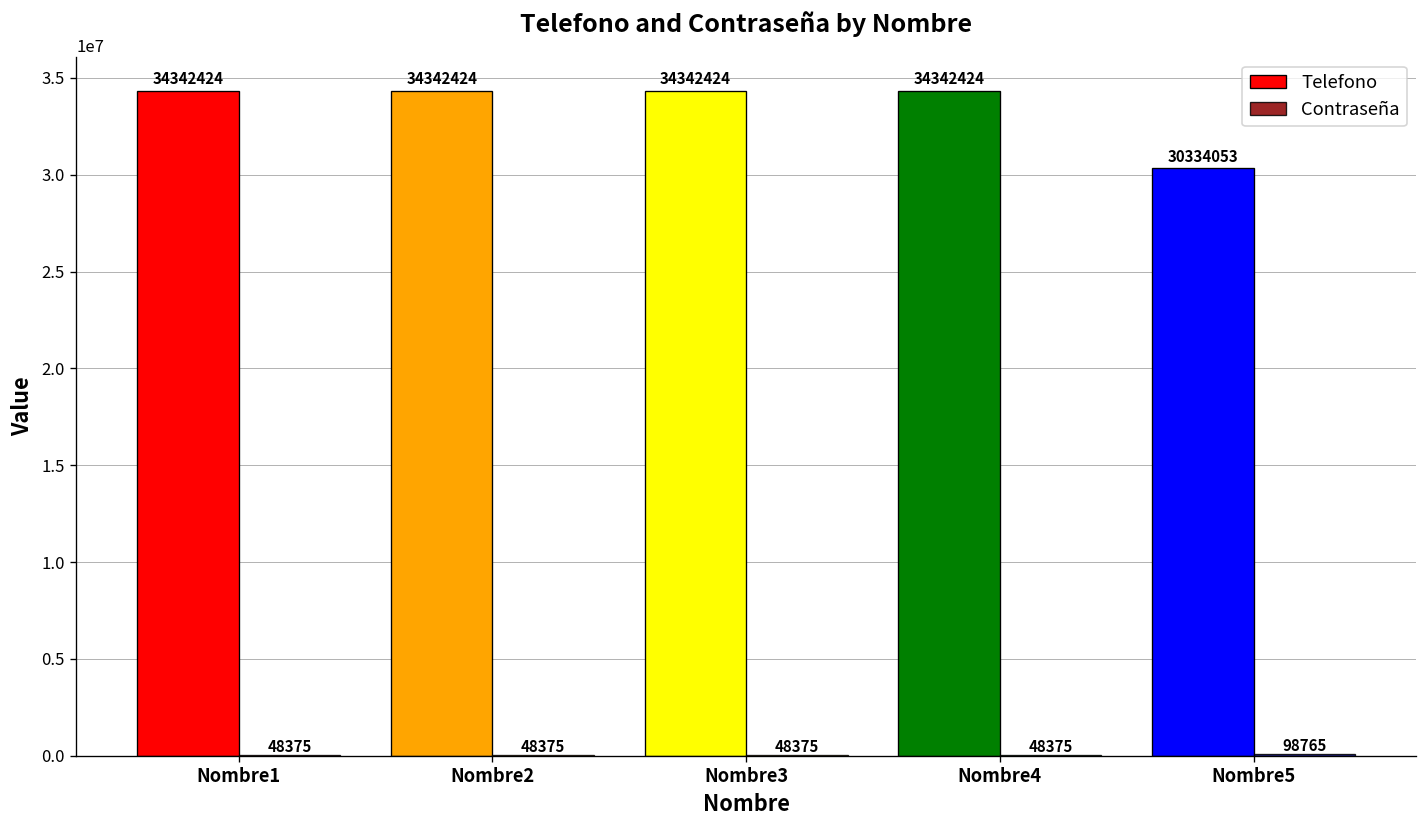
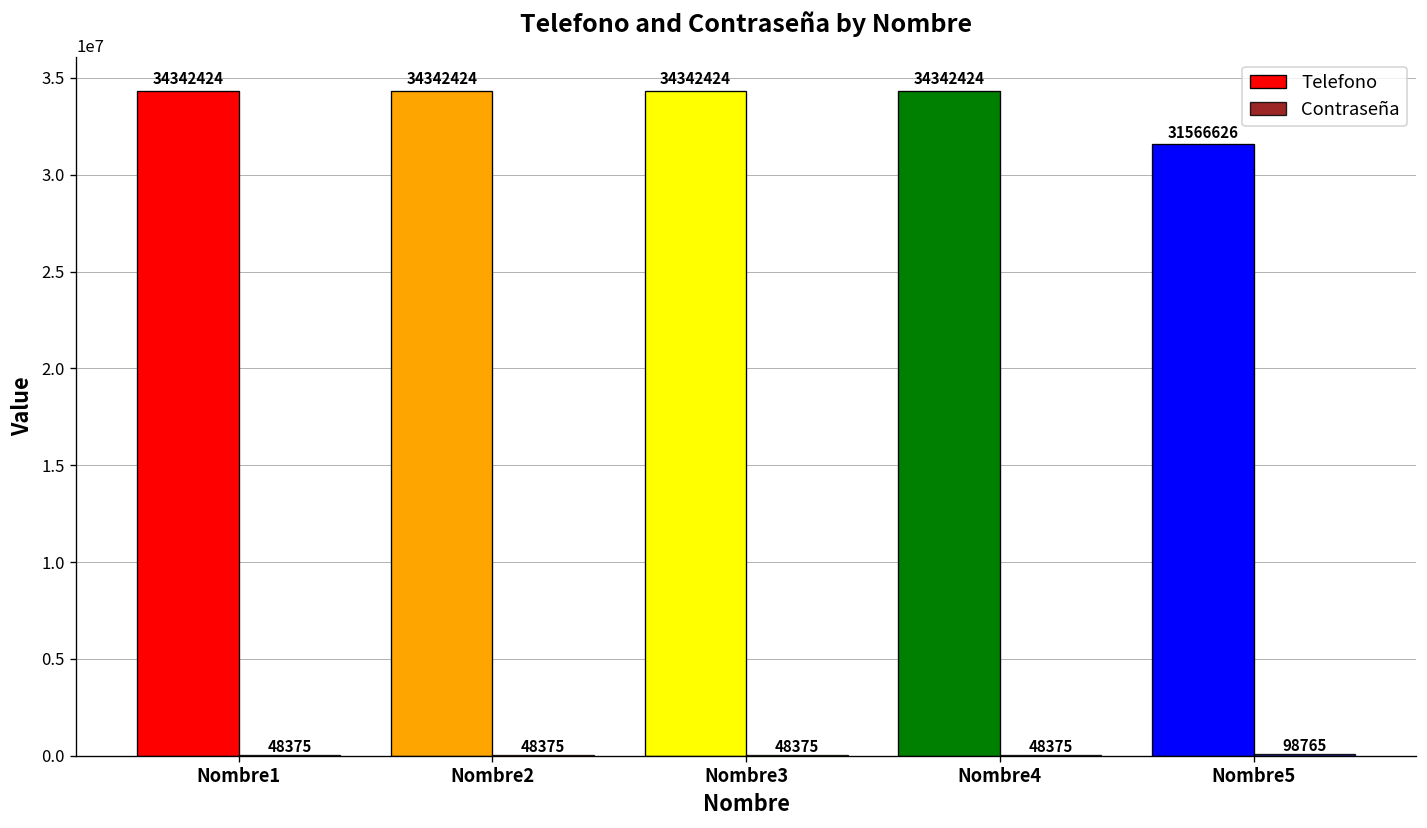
Telefono, Nombre5: 30334053 -> 31566626
